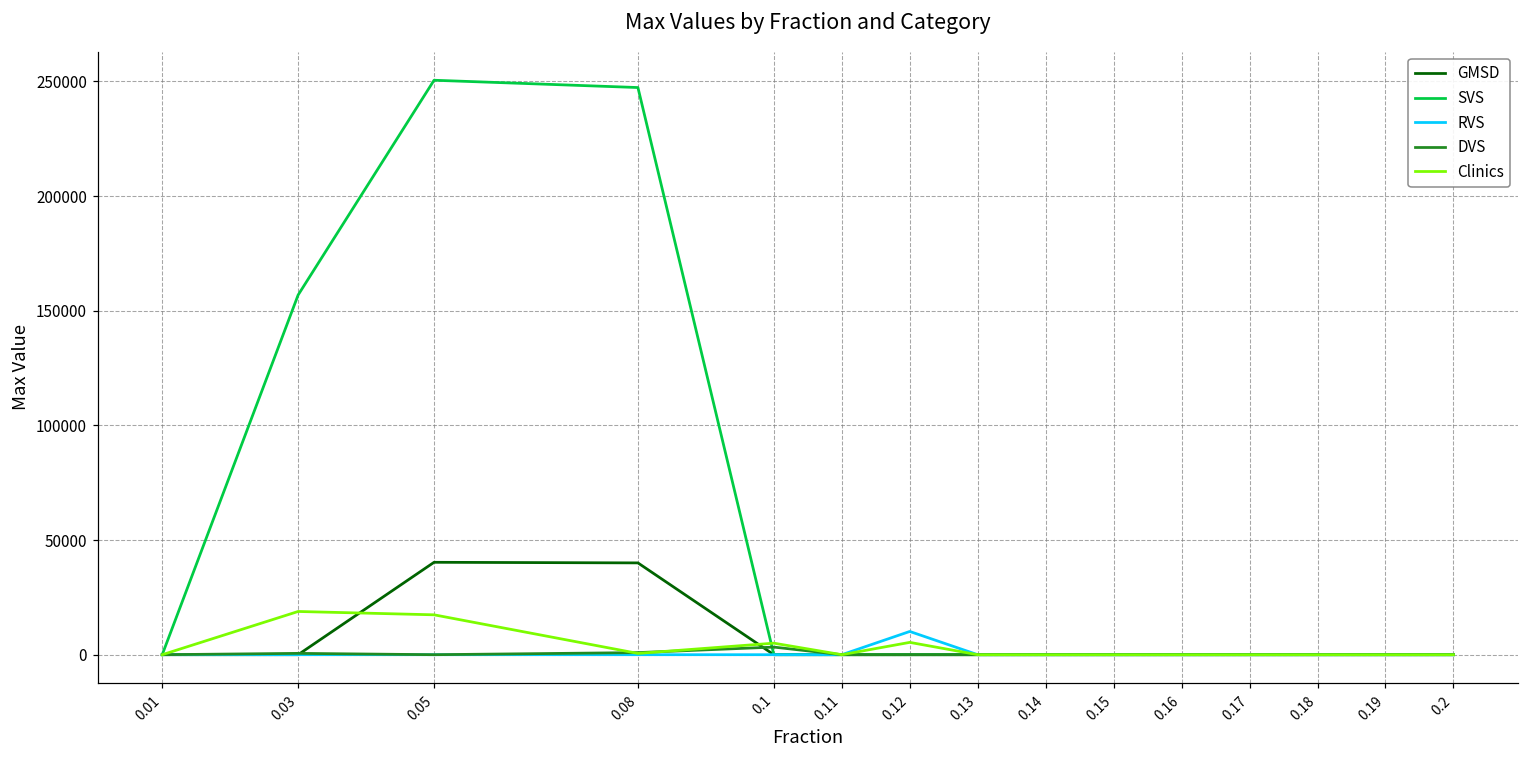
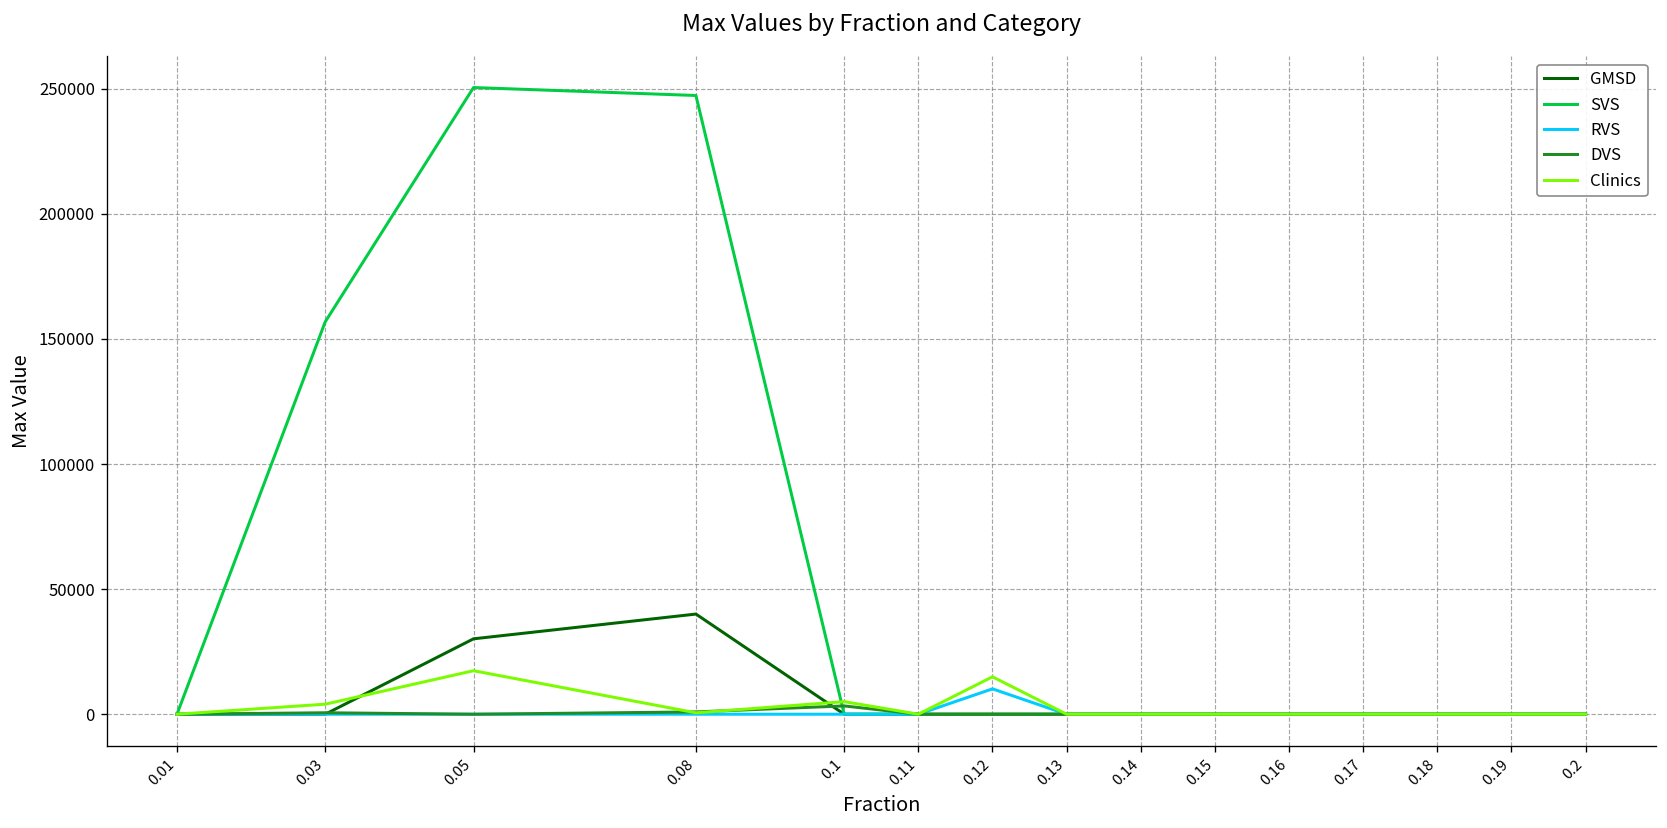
Clinics, 0.03: 19000 -> 4000
GMSD, 0.05: 40000 -> 30000
Clinics, 0.12: 5000 -> 15000
